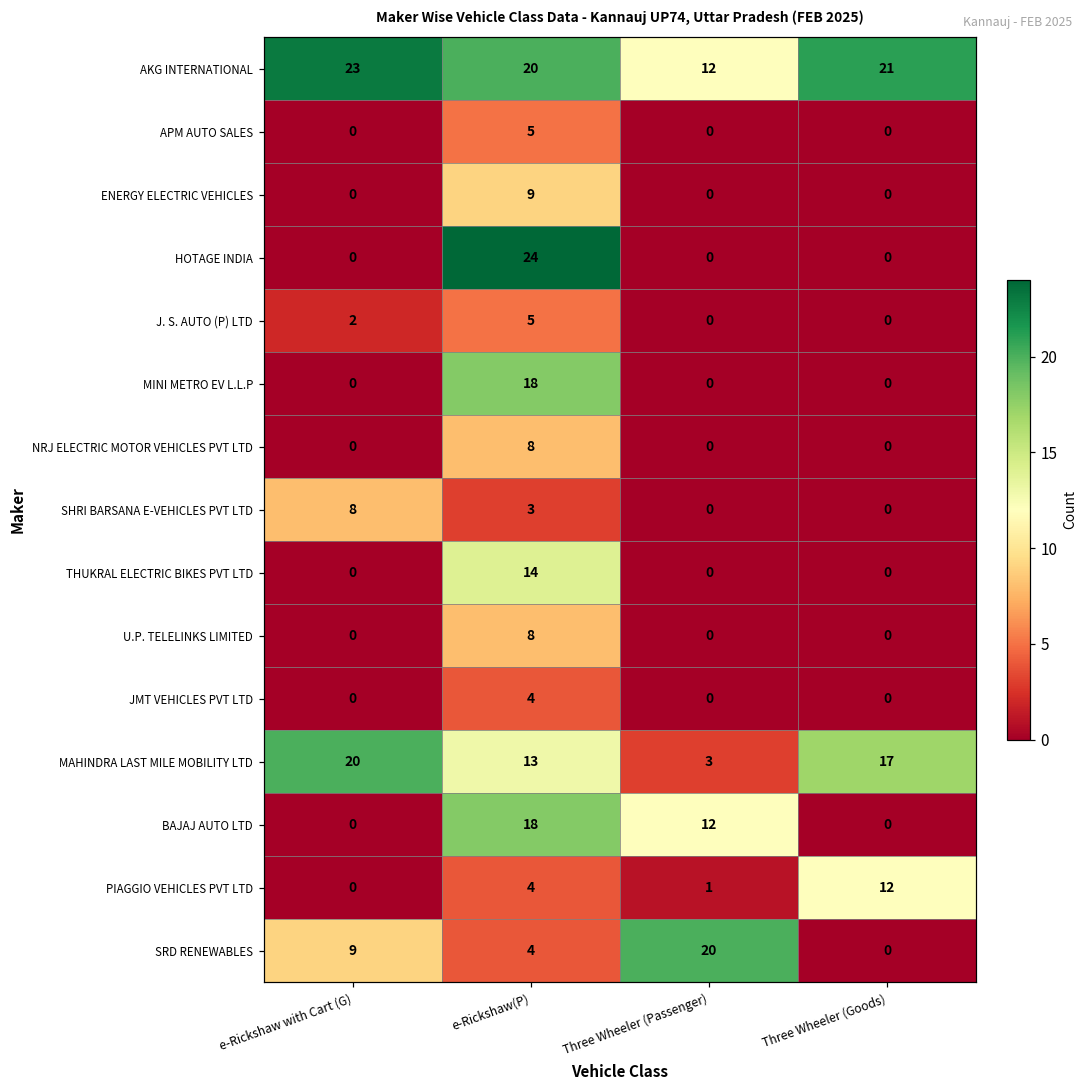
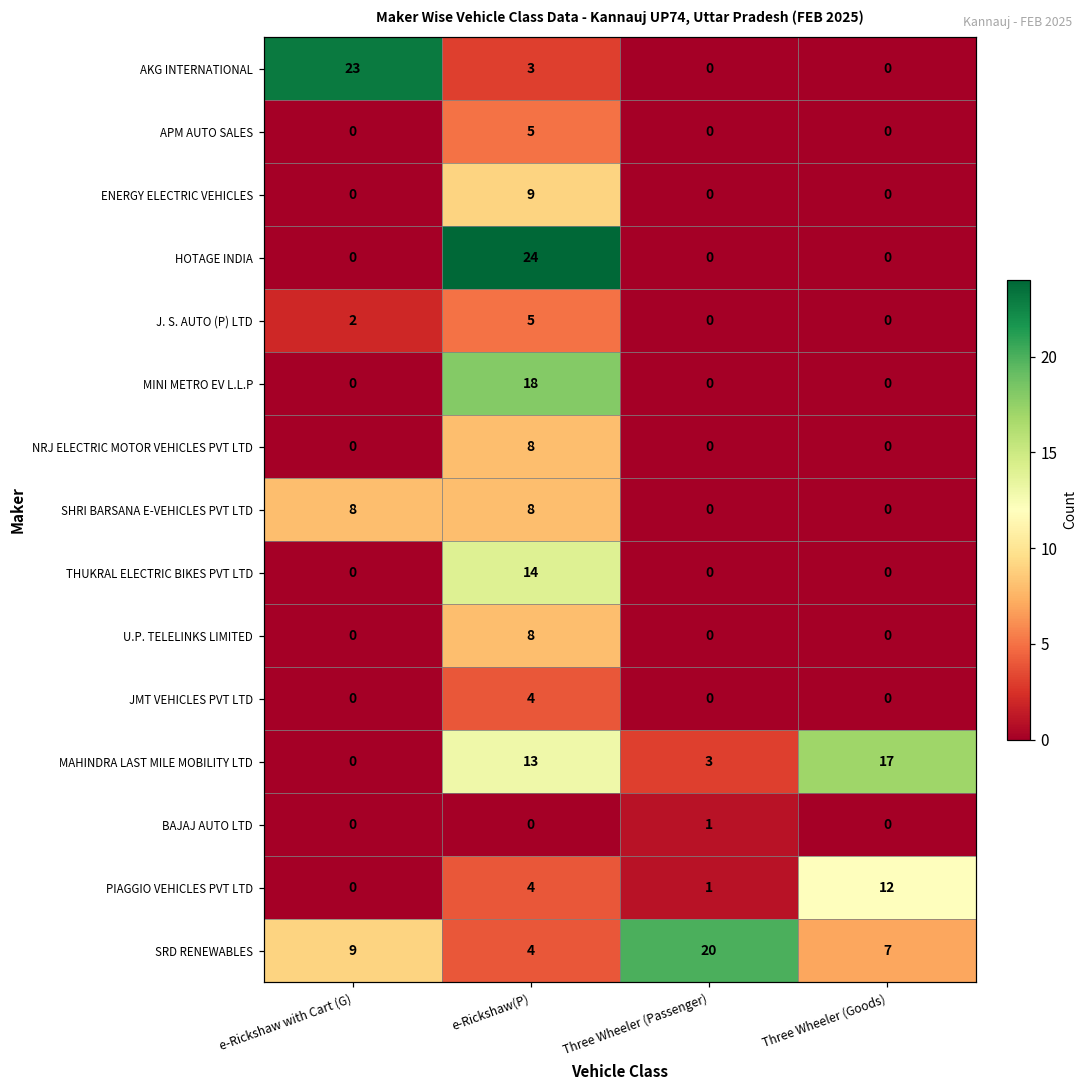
AKG INTERNATIONAL, e-Rickshaw(P): 20 -> 3
AKG INTERNATIONAL, Three Wheeler (Passenger): 12 -> 0
AKG INTERNATIONAL, Three Wheeler (Goods): 21 -> 0
SHRI BARSANA E-VEHICLES PVT LTD, e-Rickshaw(P): 3 -> 8
MAHINDRA LAST MILE MOBILITY LTD, e-Rickshaw with Cart (G): 20 -> 0
BAJAJ AUTO LTD, e-Rickshaw(P): 18 -> 0
BAJAJ AUTO LTD, Three Wheeler (Passenger): 12 -> 1
SRD RENEWABLES, Three Wheeler (Goods): 0 -> 7
